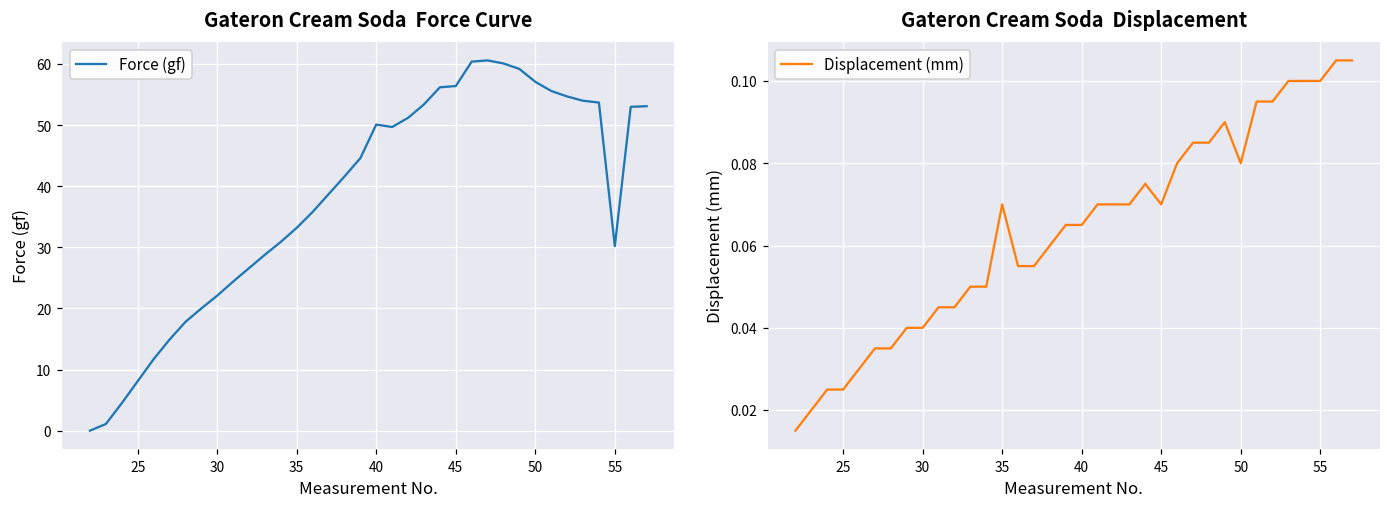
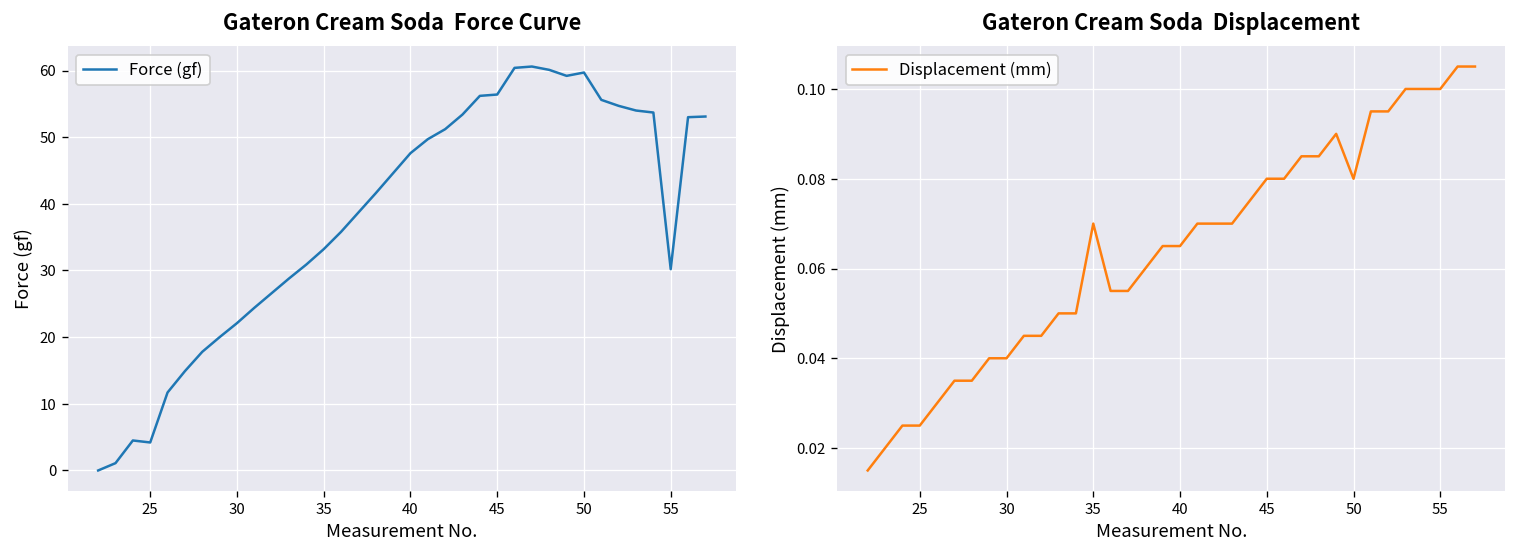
Gateron Cream Soda Force Curve, 25: 8 -> 4
Gateron Cream Soda Force Curve, 40: 50 -> 48
Gateron Cream Soda Force Curve, 50: 57 -> 60
Gateron Cream Soda Displacement, 45: 0.07 -> 0.08
